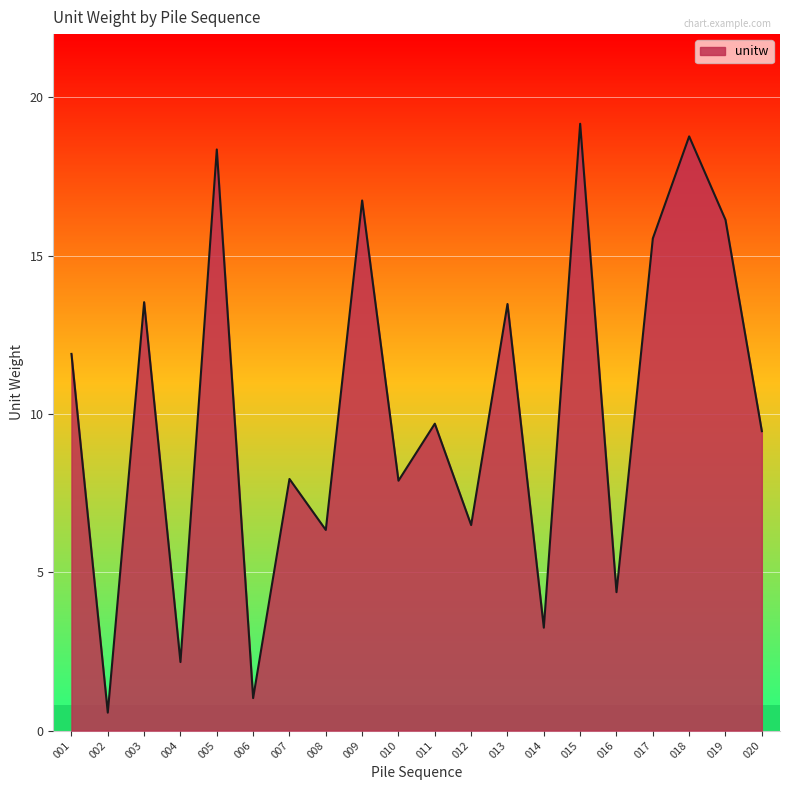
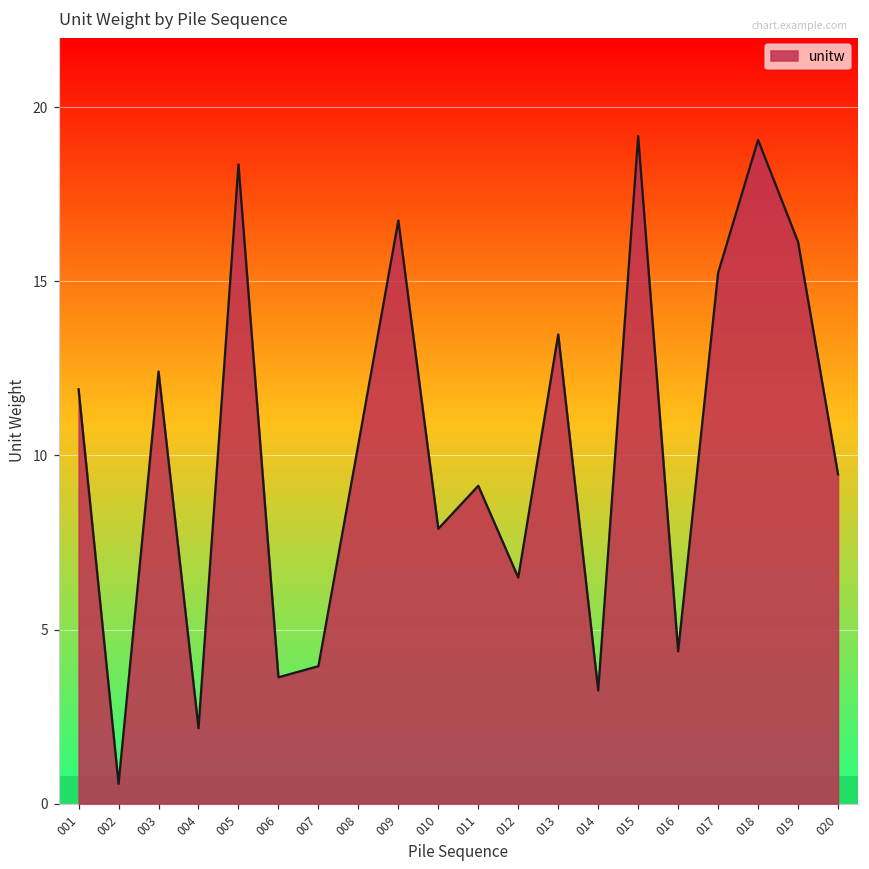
003: 13.5 -> 12.4
006: 1.0 -> 3.6
007: 7.9 -> 3.9
008: 6.3 -> 10.3
011: 9.7 -> 9.1
017: 15.5 -> 15.2
018: 18.8 -> 19.1
